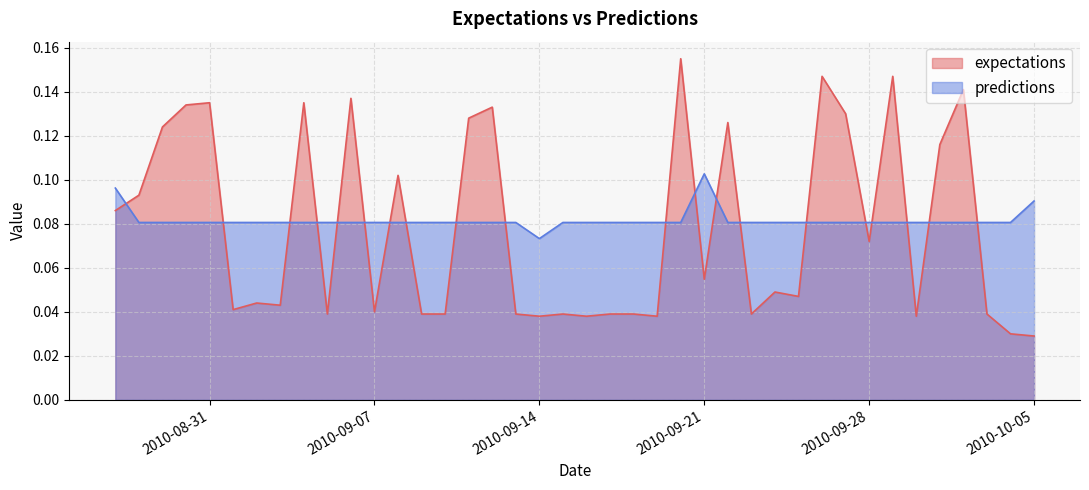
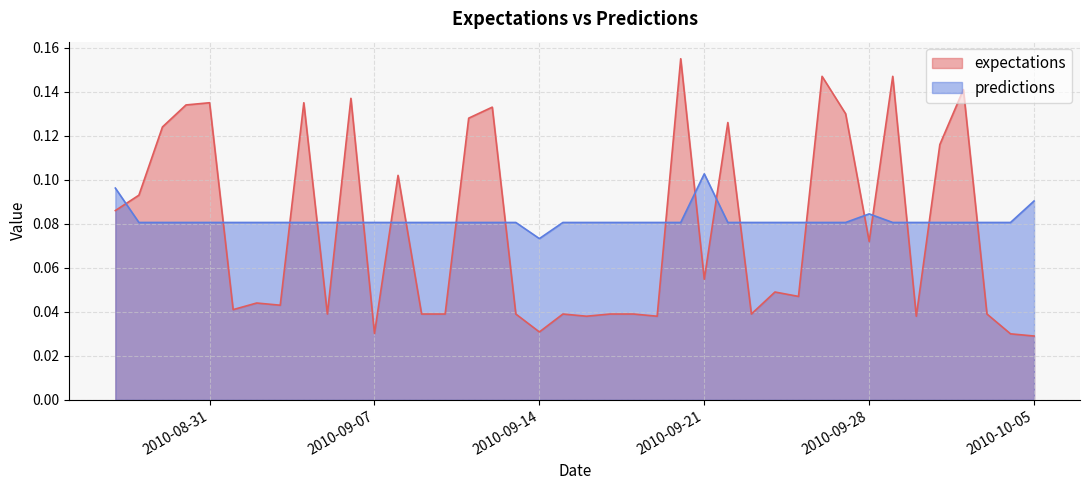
expectations, 2010-09-07: 0.040 -> 0.030
expectations, 2010-09-14: 0.038 -> 0.031
predictions, 2010-09-28: 0.081 -> 0.084
